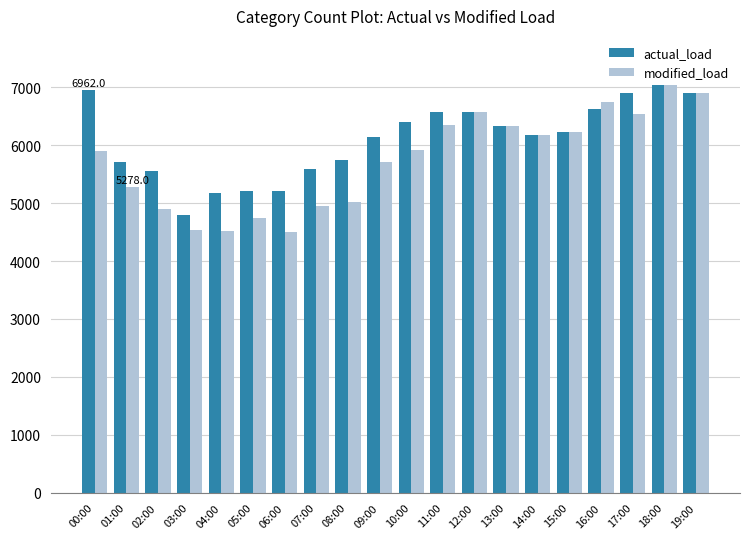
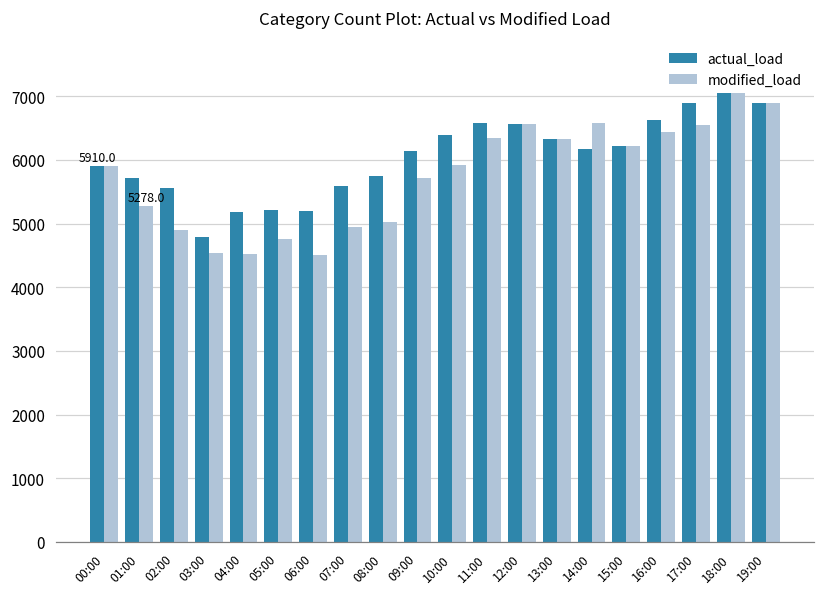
actual_load, 00:00: 6962.0 -> 5910.0
modified_load, 14:00: 6200 -> 6600
modified_load, 16:00: 6700 -> 6400
